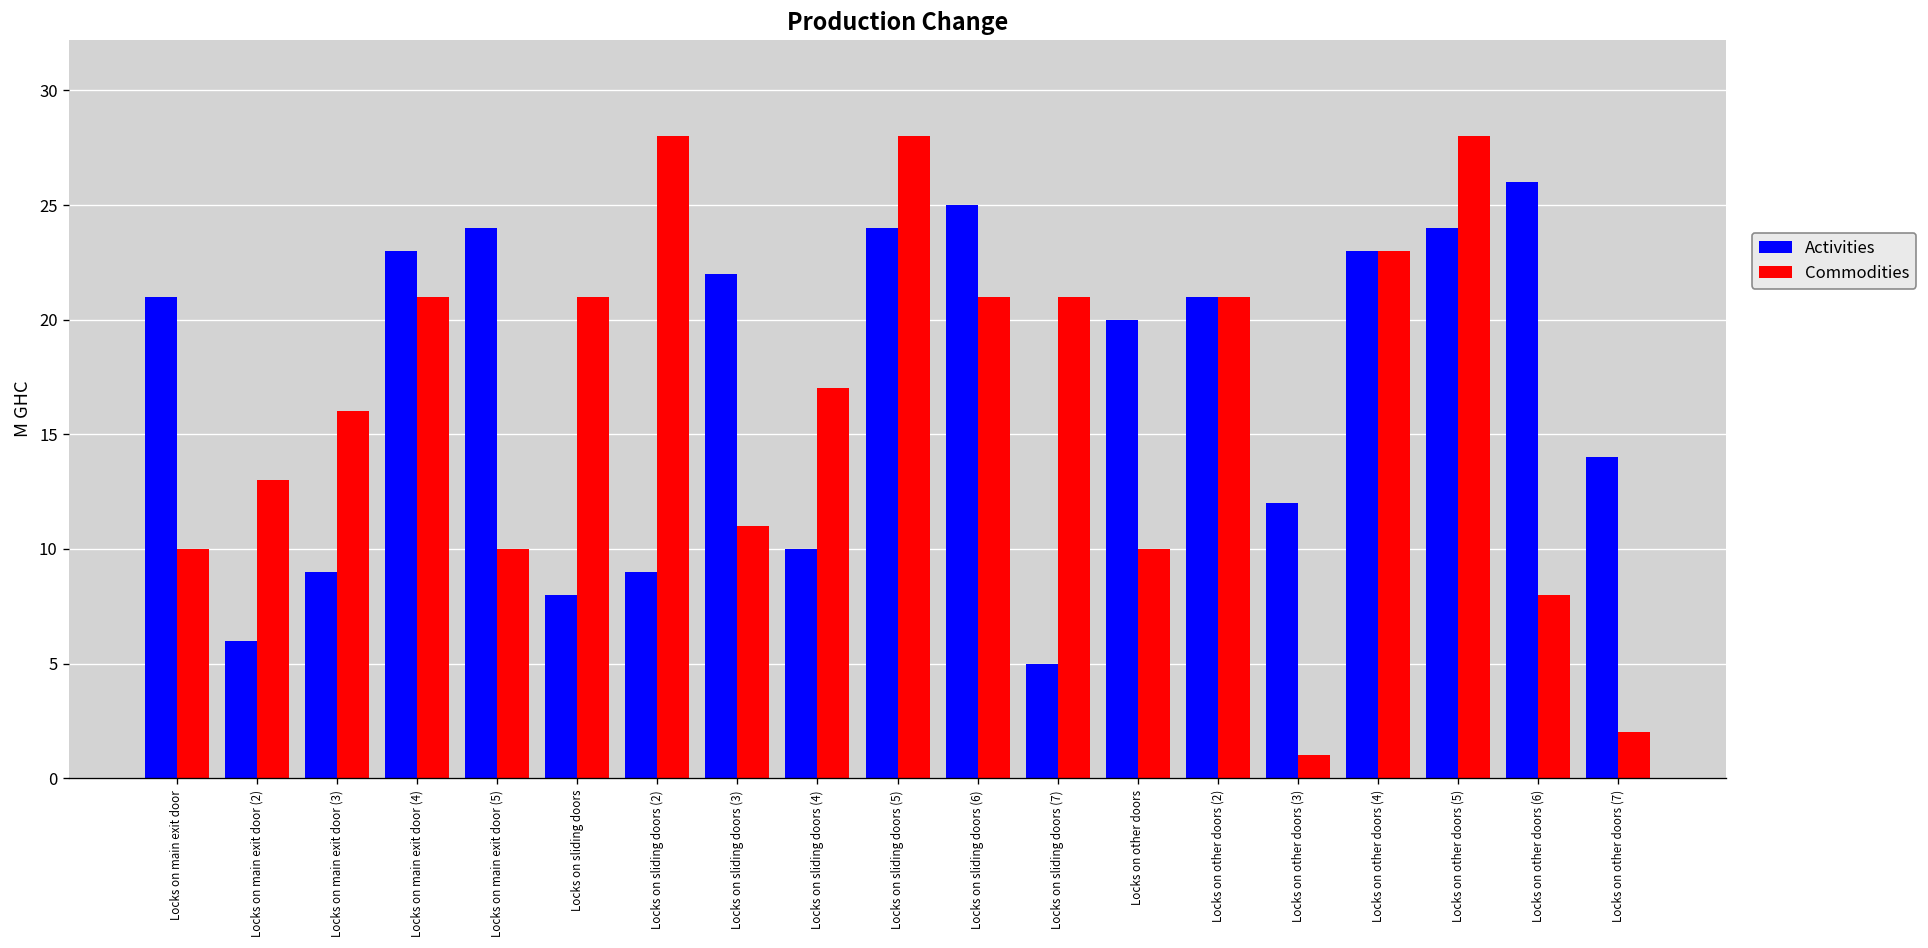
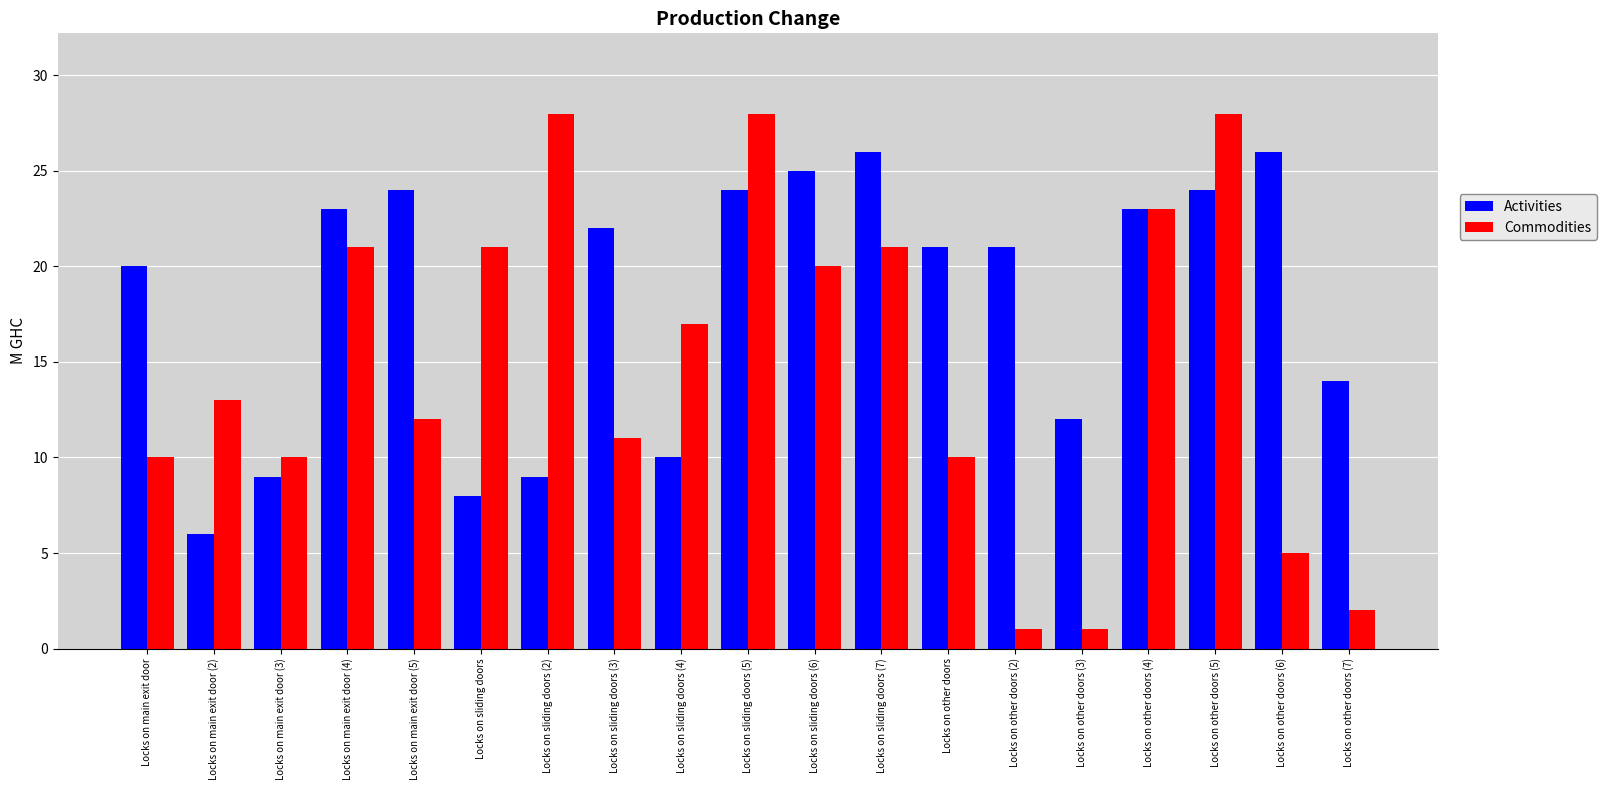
Activities, Locks on main exit door: 21 -> 20
Commodities, Locks on main exit door (3): 16 -> 10
Commodities, Locks on main exit door (5): 10 -> 12
Commodities, Locks on sliding doors (6): 21 -> 20
Activities, Locks on sliding doors (7): 5 -> 26
Activities, Locks on other doors: 20 -> 21
Commodities, Locks on other doors (2): 21 -> 1
Commodities, Locks on other doors (6): 8 -> 5
